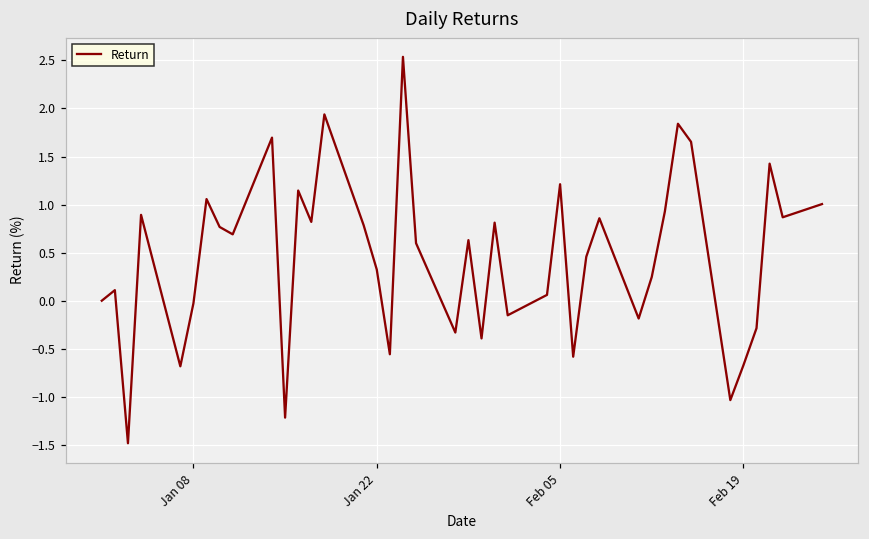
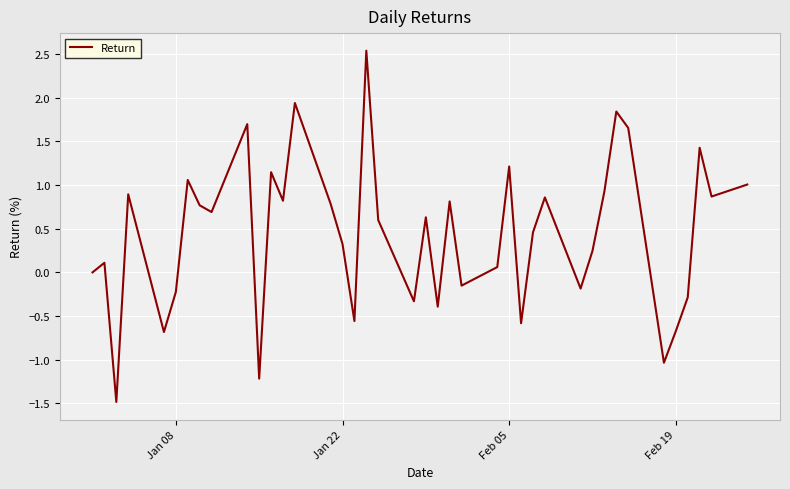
Jan 08: 0.0 -> -0.2
